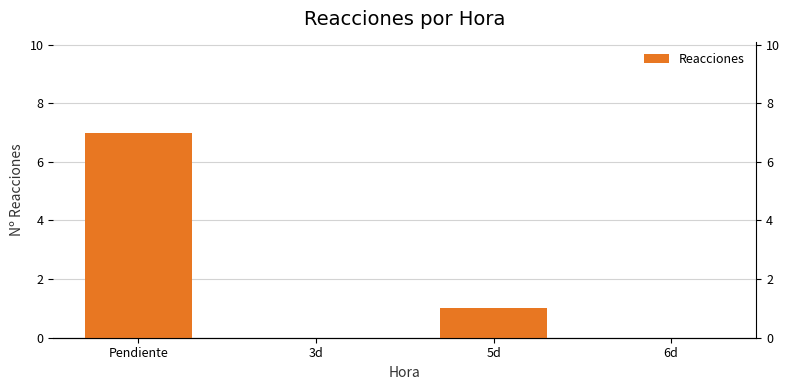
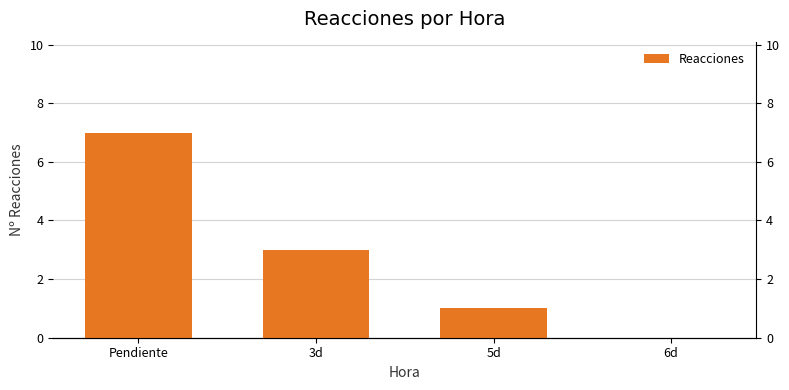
3d: 0 -> 3
